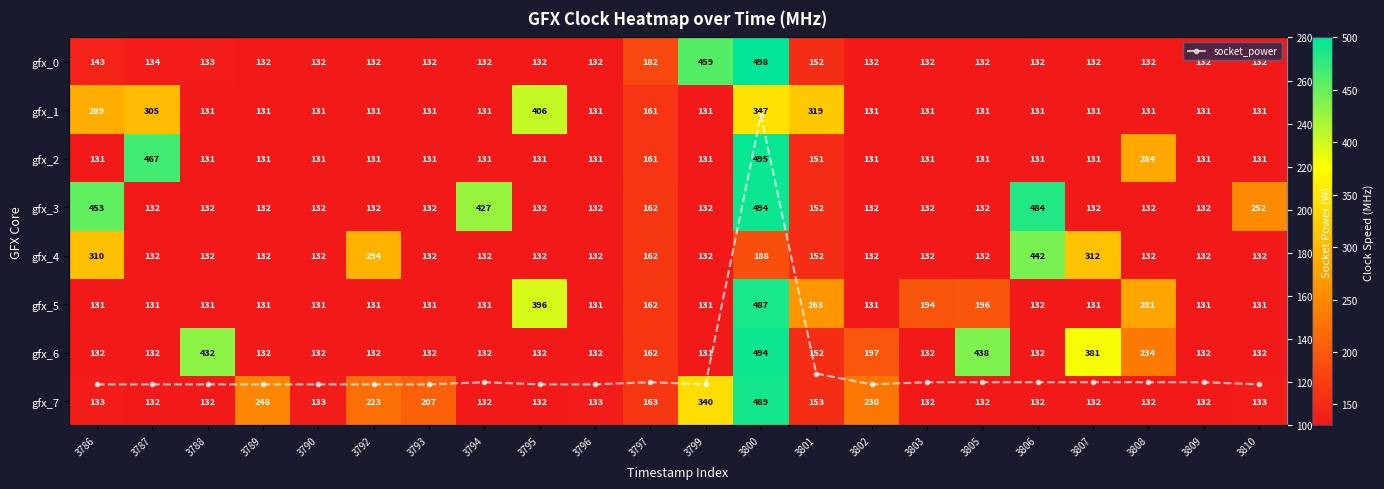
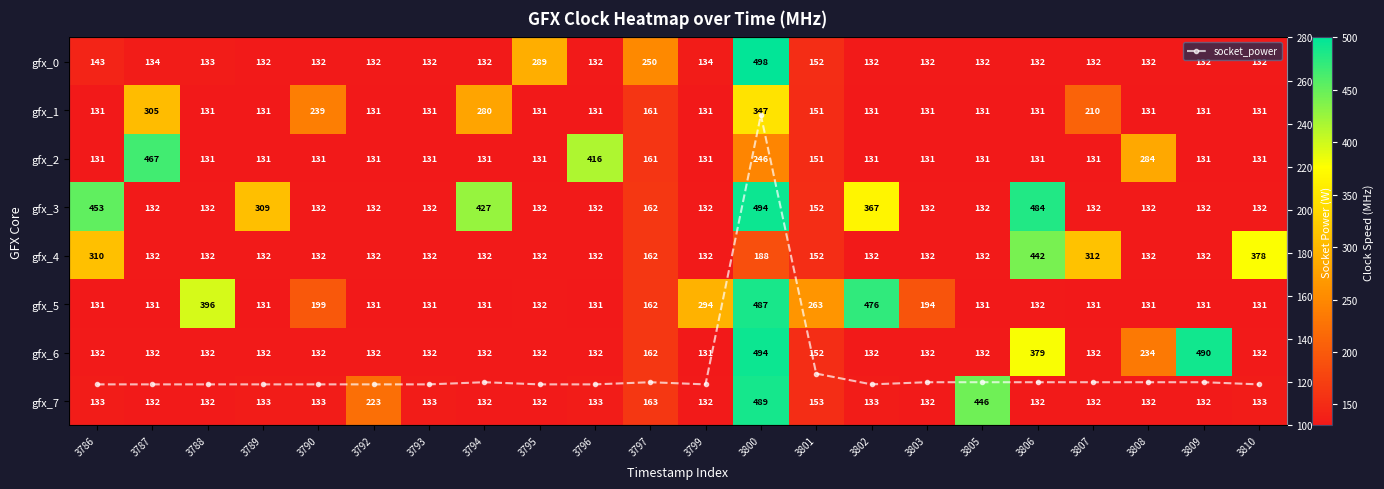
gfx_0, 3795: 132 -> 289
gfx_0, 3797: 182 -> 250
gfx_0, 3799: 459 -> 134
gfx_1, 3786: 289 -> 131
gfx_1, 3790: 131 -> 239
gfx_1, 3794: 131 -> 280
gfx_1, 3795: 406 -> 131
gfx_1, 3801: 319 -> 151
gfx_1, 3807: 131 -> 210
gfx_2, 3796: 131 -> 416
gfx_2, 3800: 495 -> 246
gfx_3, 3789: 132 -> 309
gfx_3, 3802: 132 -> 367
gfx_3, 3810: 252 -> 132
gfx_4, 3792: 294 -> 132
gfx_4, 3810: 132 -> 378
gfx_5, 3788: 131 -> 396
gfx_5, 3790: 131 -> 199
gfx_5, 3795: 396 -> 132
gfx_5, 3799: 131 -> 294
gfx_5, 3802: 131 -> 476
gfx_5, 3805: 196 -> 131
gfx_5, 3808: 281 -> 131
gfx_6, 3788: 432 -> 132
gfx_6, 3802: 197 -> 132
gfx_6, 3805: 438 -> 132
gfx_6, 3806: 132 -> 379
gfx_6, 3807: 381 -> 132
gfx_6, 3809: 132 -> 490
gfx_7, 3789: 248 -> 133
gfx_7, 3793: 207 -> 133
gfx_7, 3799: 340 -> 132
gfx_7, 3802: 230 -> 133
gfx_7, 3805: 132 -> 446
